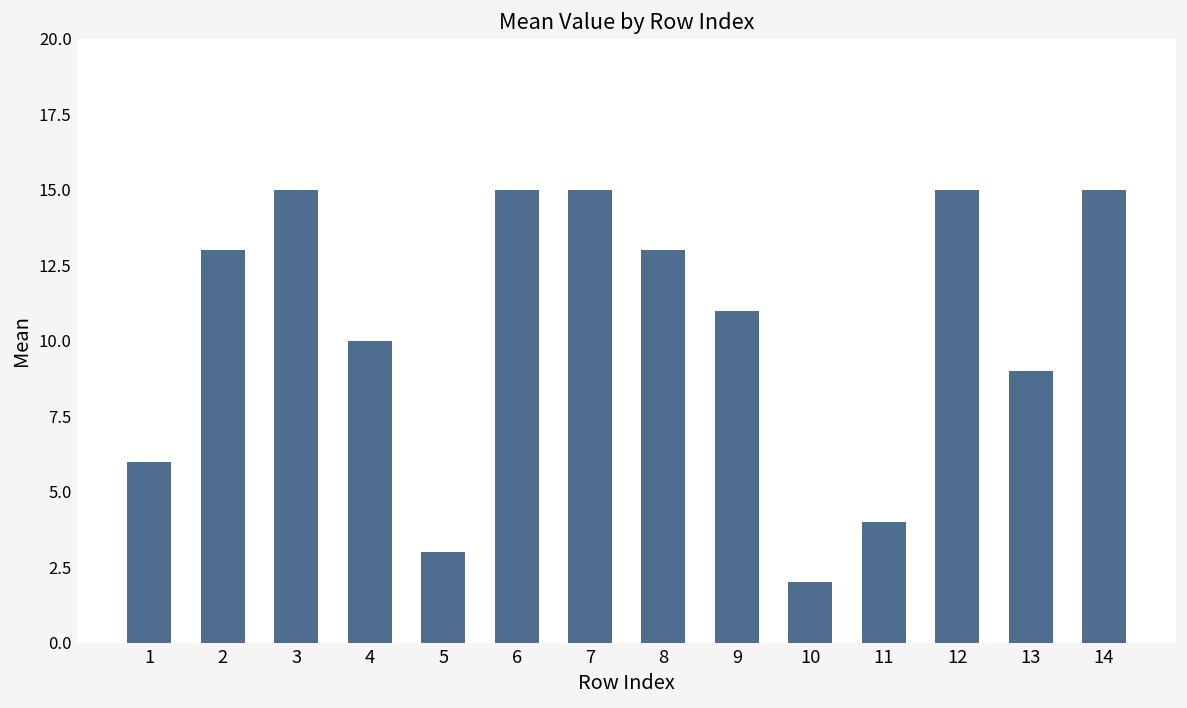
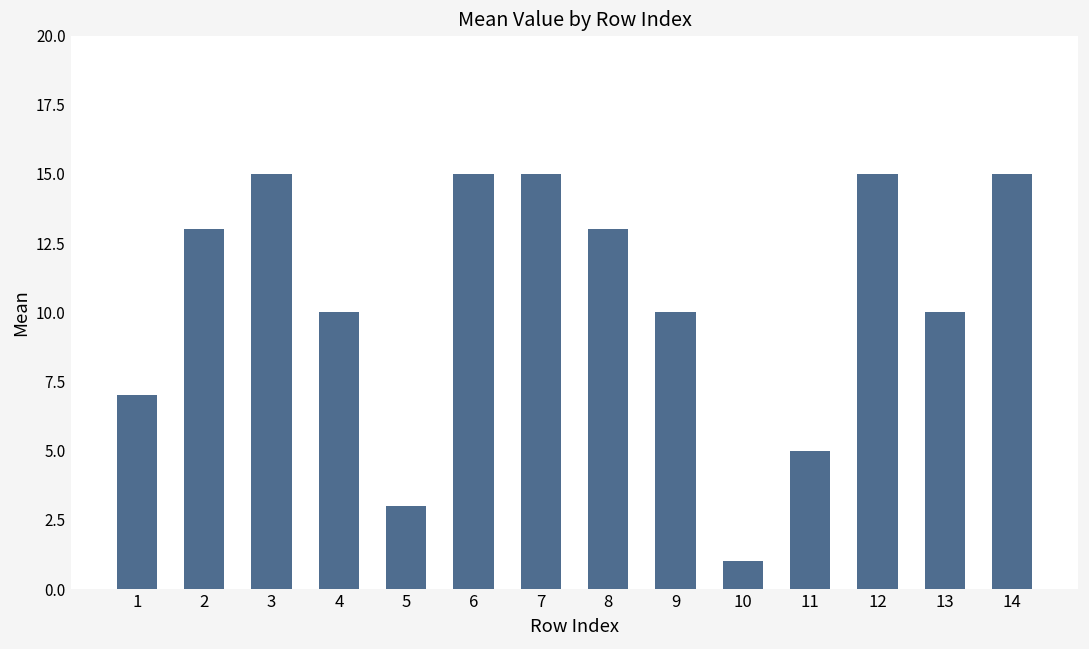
1: 6 -> 7
9: 11 -> 10
10: 2 -> 1
11: 4 -> 5
13: 9 -> 10
